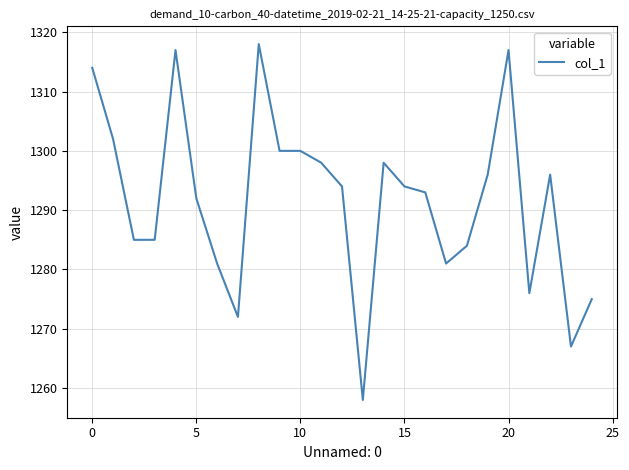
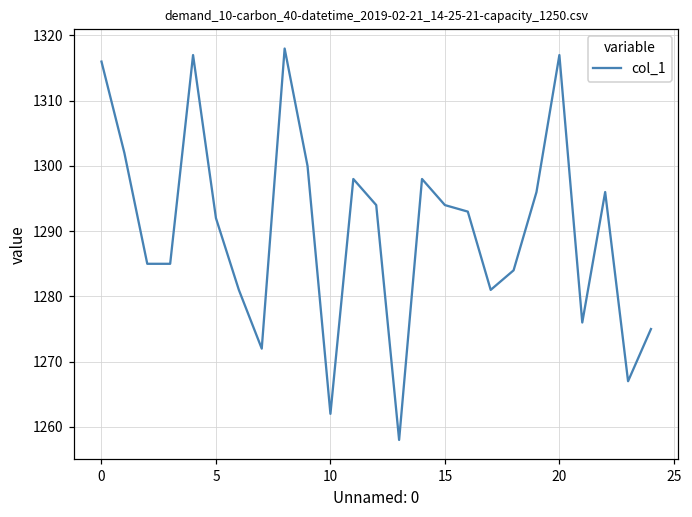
0: 1314 -> 1316
10: 1300 -> 1262
